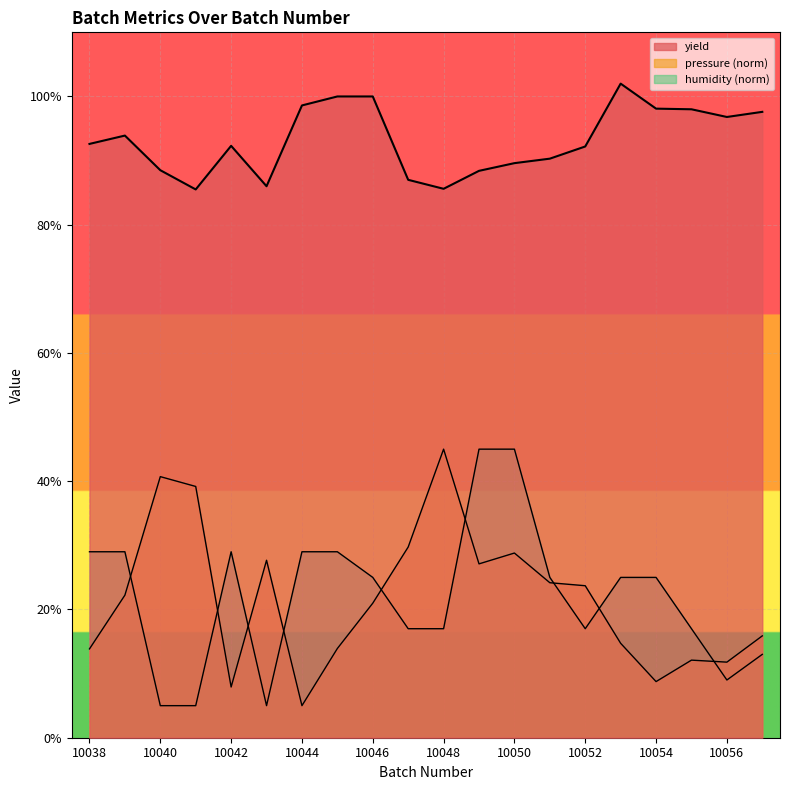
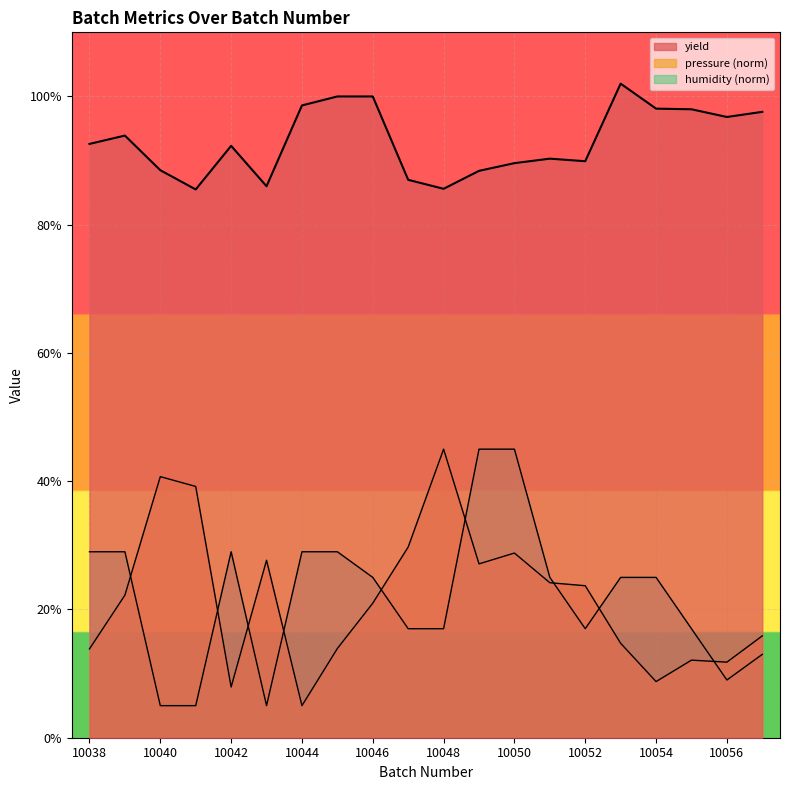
yield, 10052: 92% -> 90%
